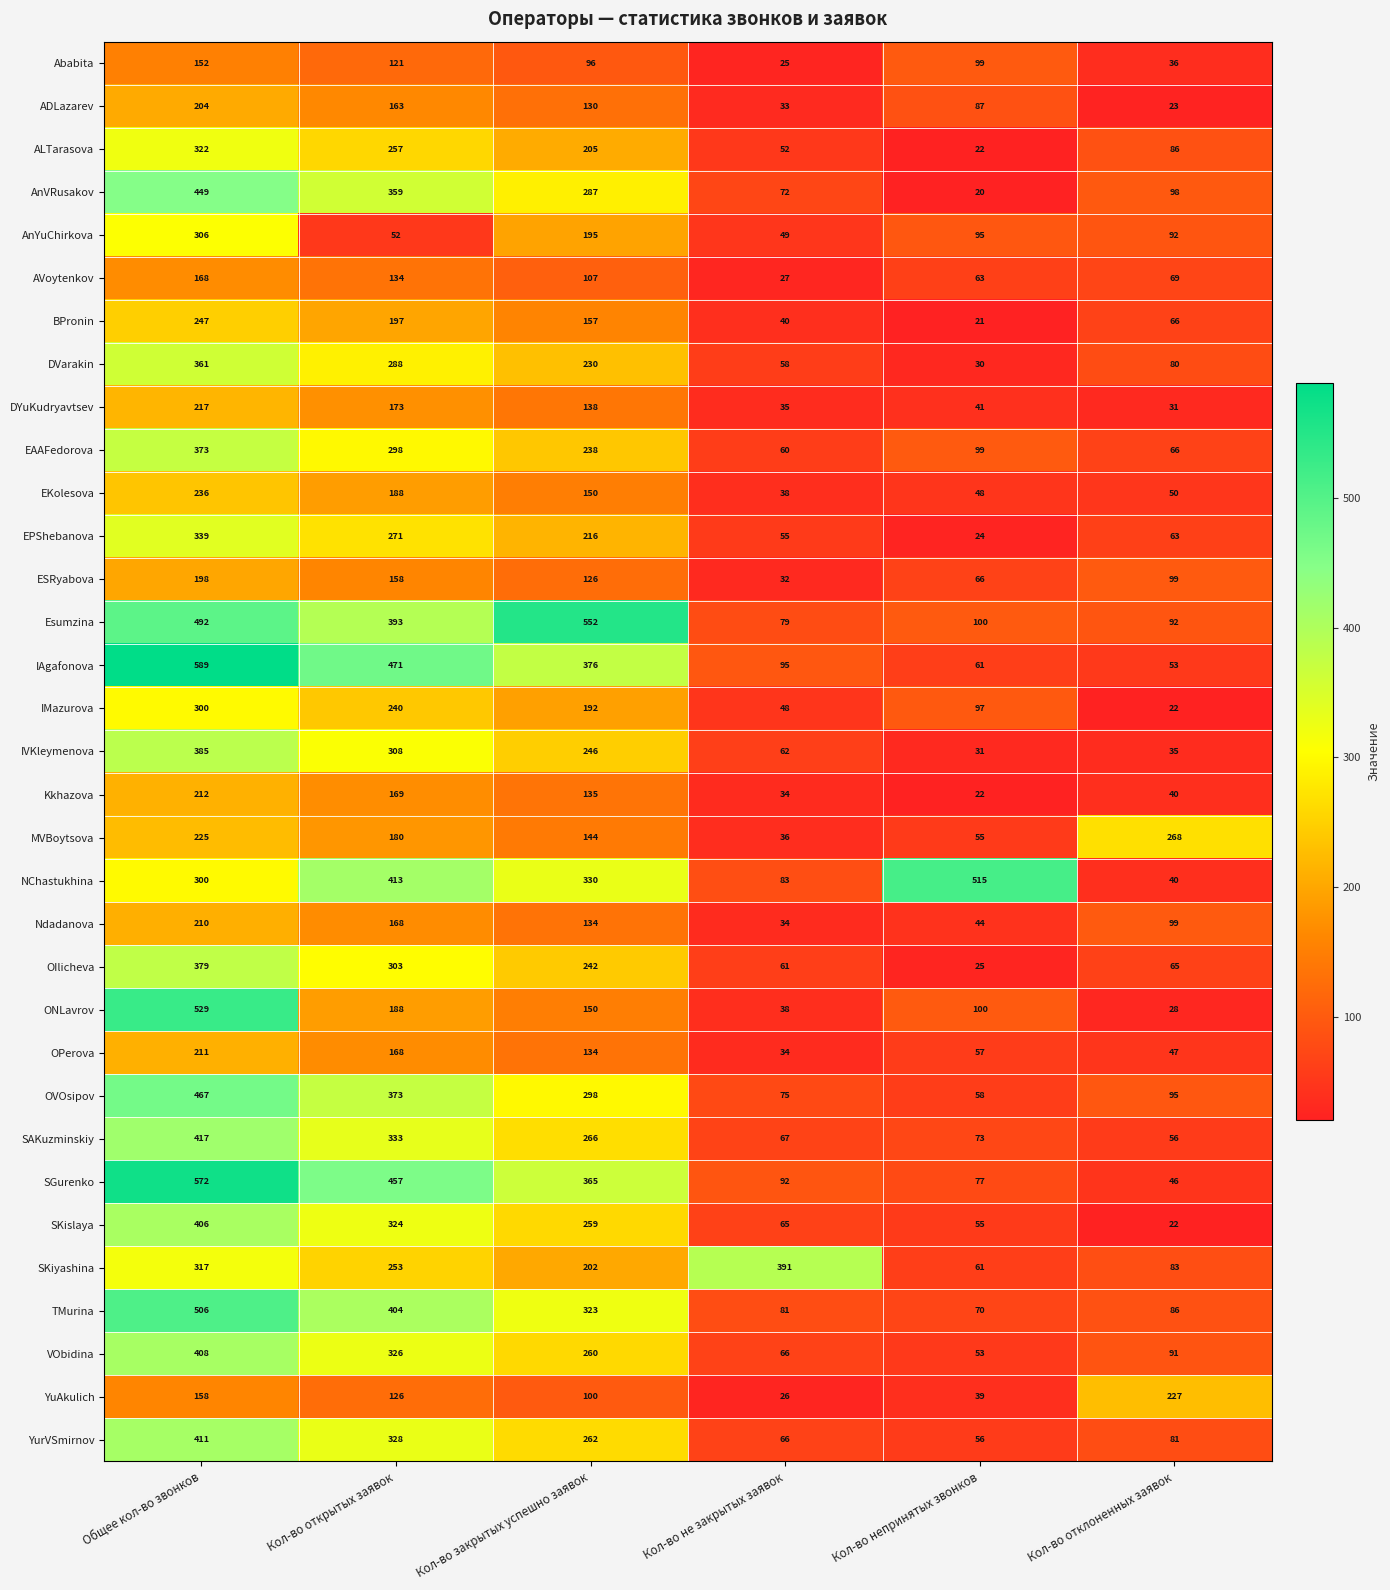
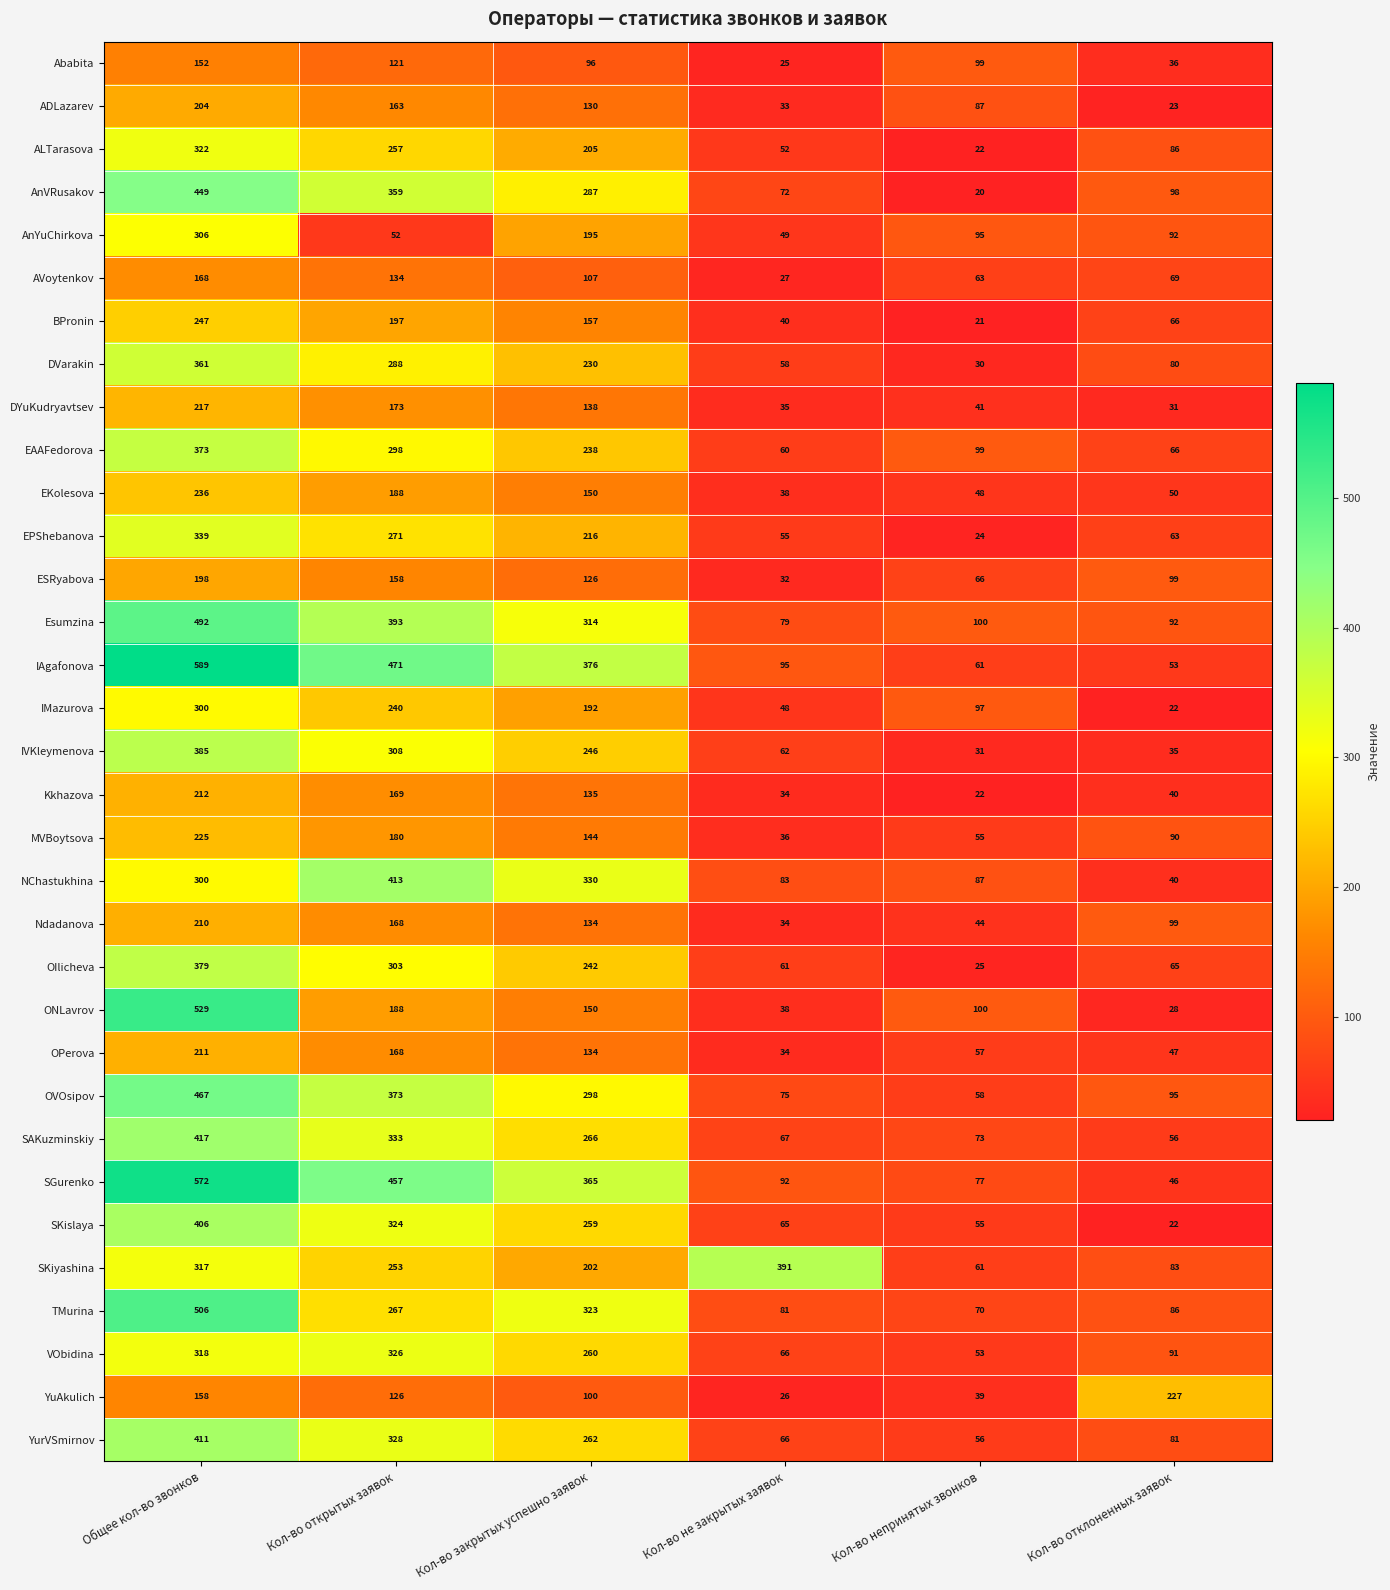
Esumzina, Кол-во закрытых успешно заявок: 552 -> 314
MVBoytsova, Кол-во отклоненных заявок: 268 -> 90
NChastukhina, Кол-во непринятых звонков: 515 -> 87
TMurina, Кол-во открытых заявок: 404 -> 267
VObidina, Общее кол-во звонков: 408 -> 318
